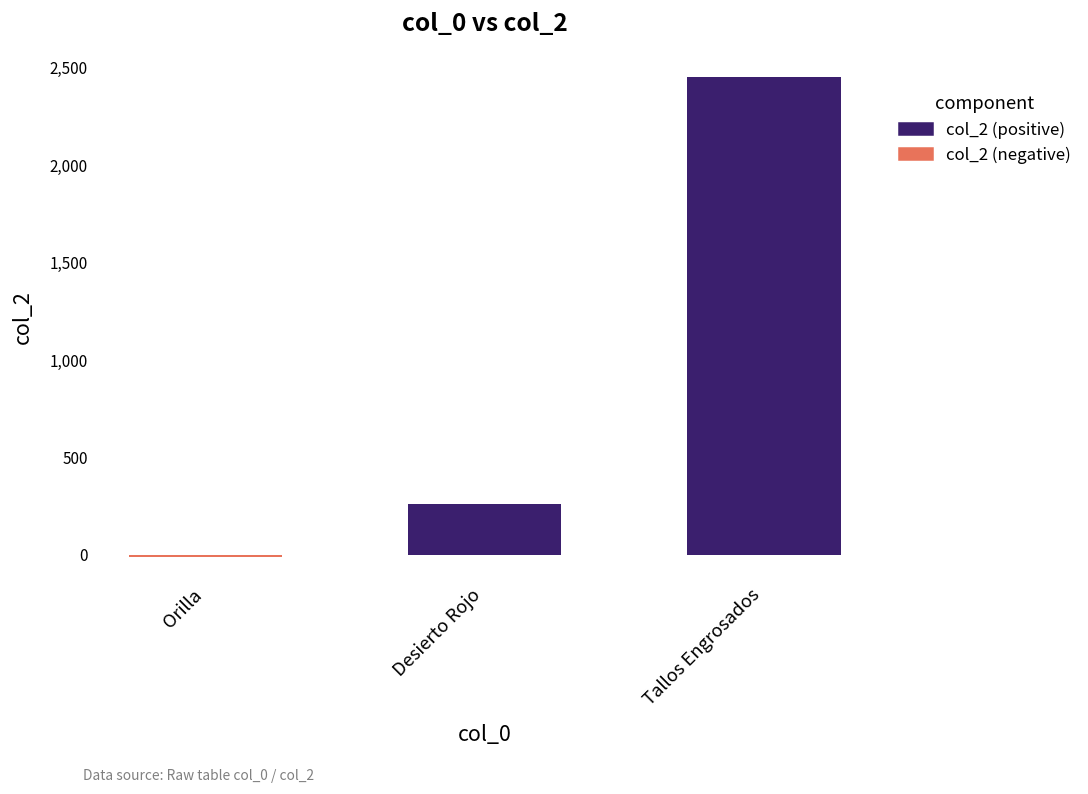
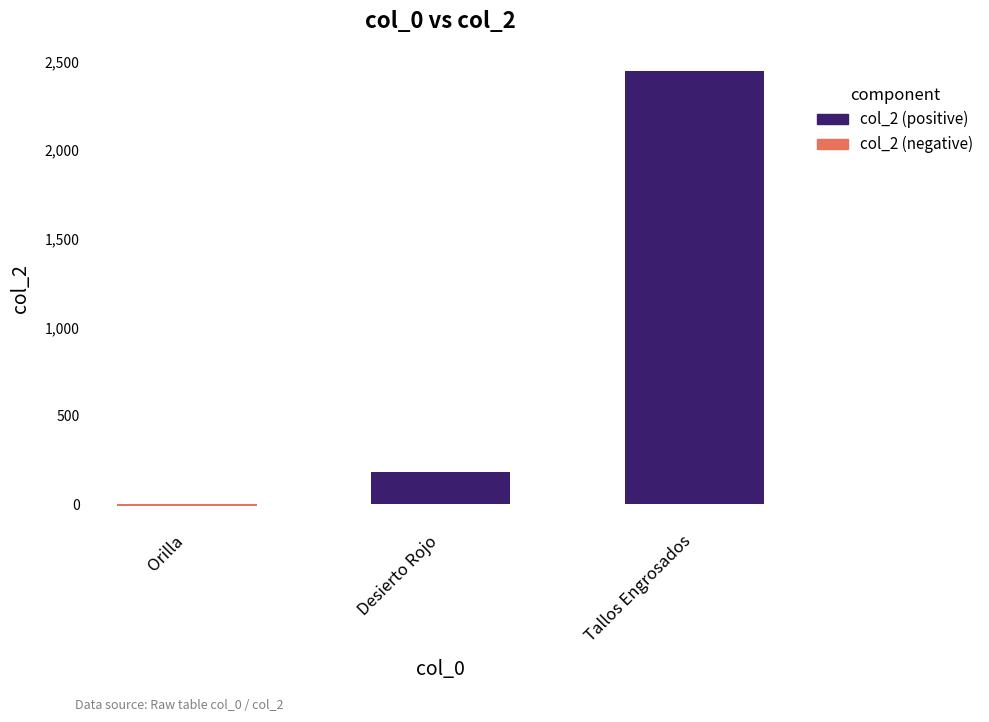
col_2 (positive), Desierto Rojo: 260 -> 180
